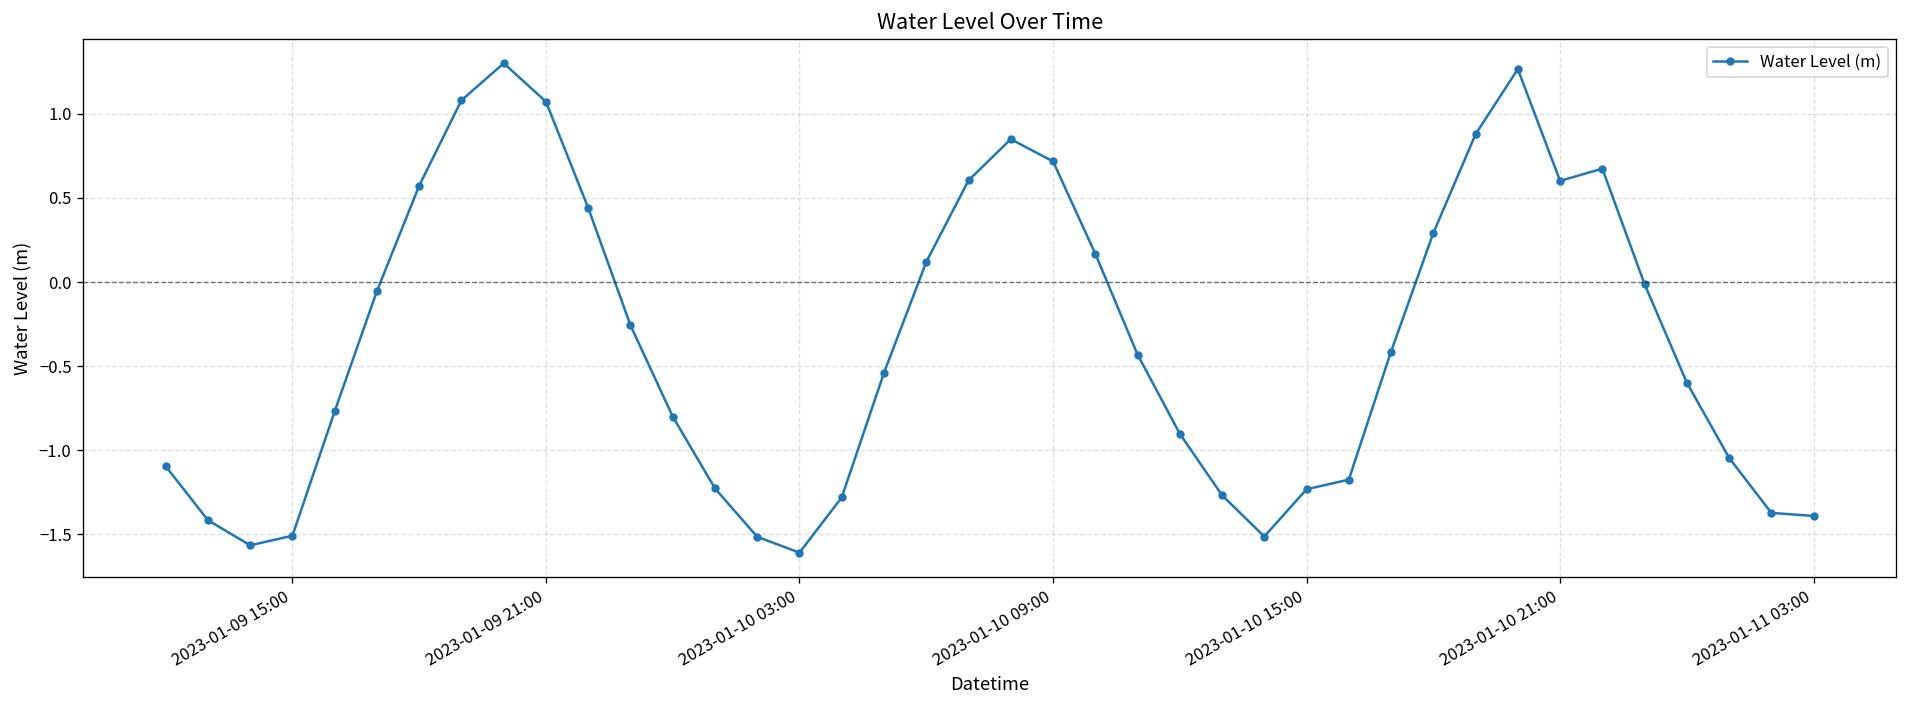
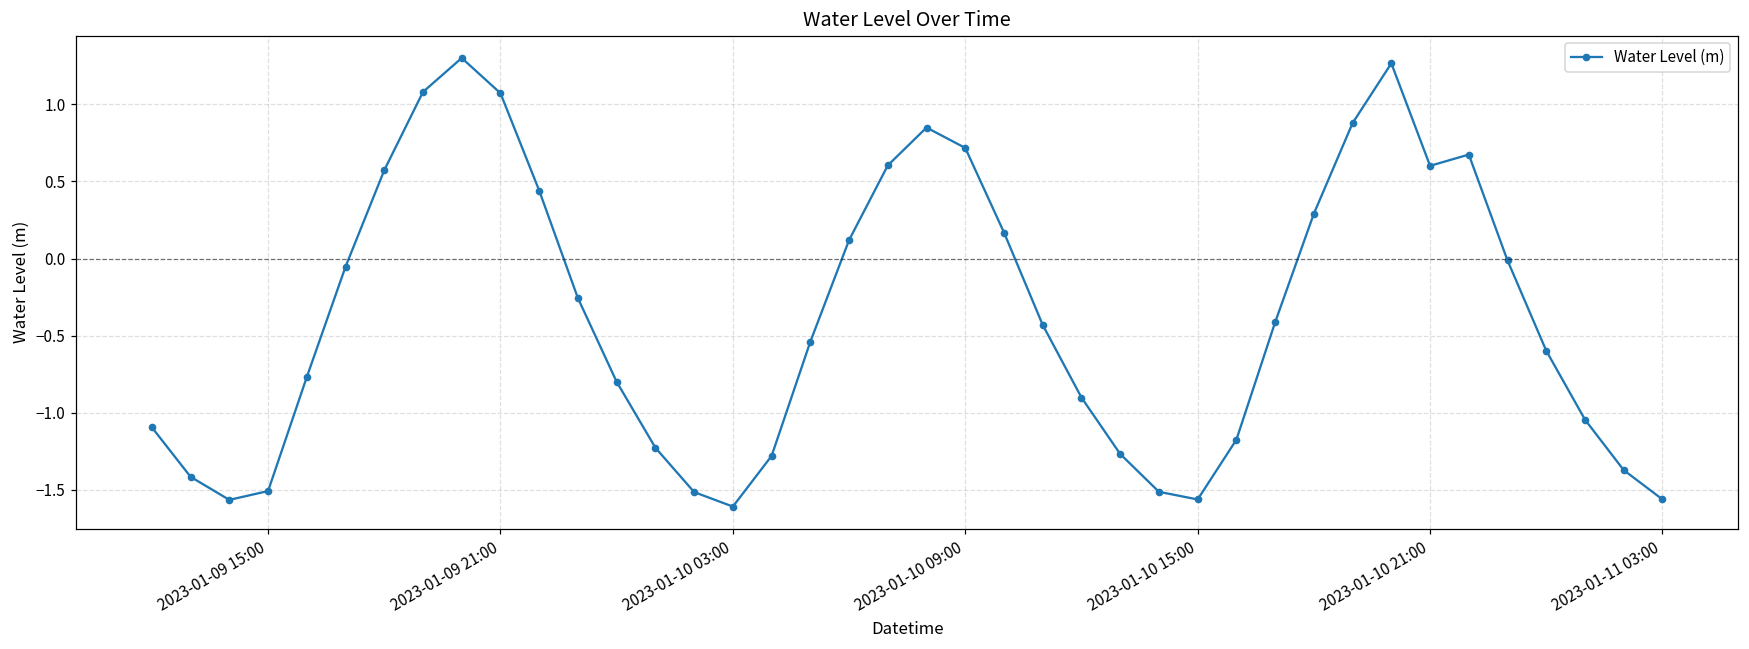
2023-01-10 15:00: -1.23 -> -1.56
2023-01-11 03:00: -1.39 -> -1.56
